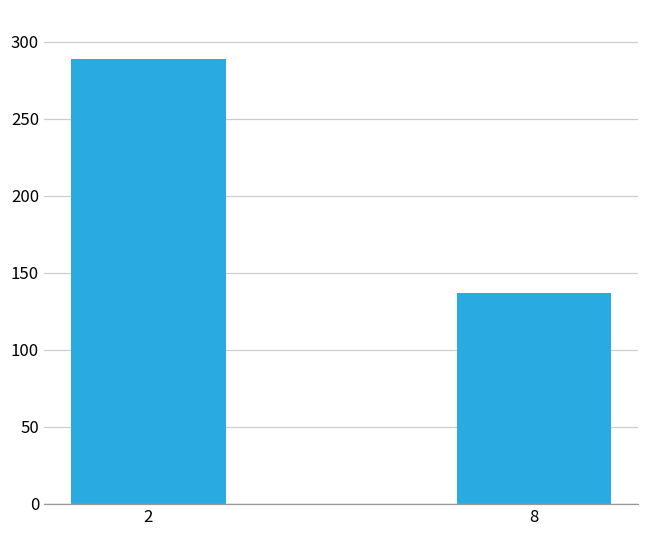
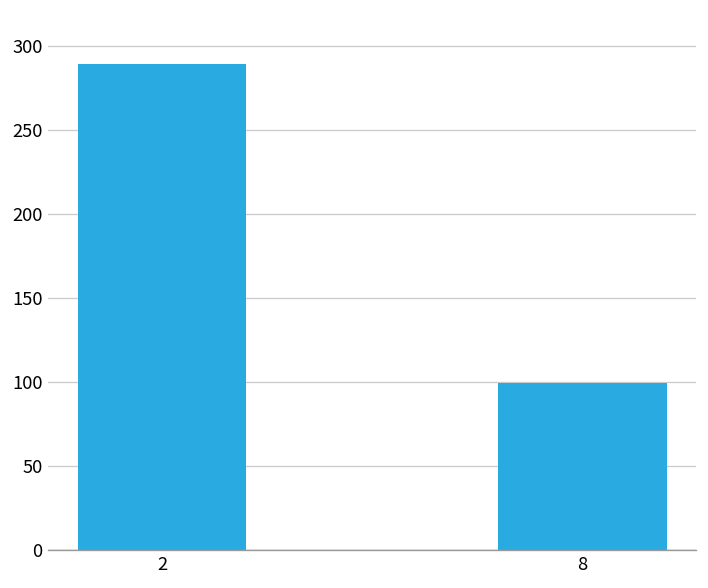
8: 137 -> 99
